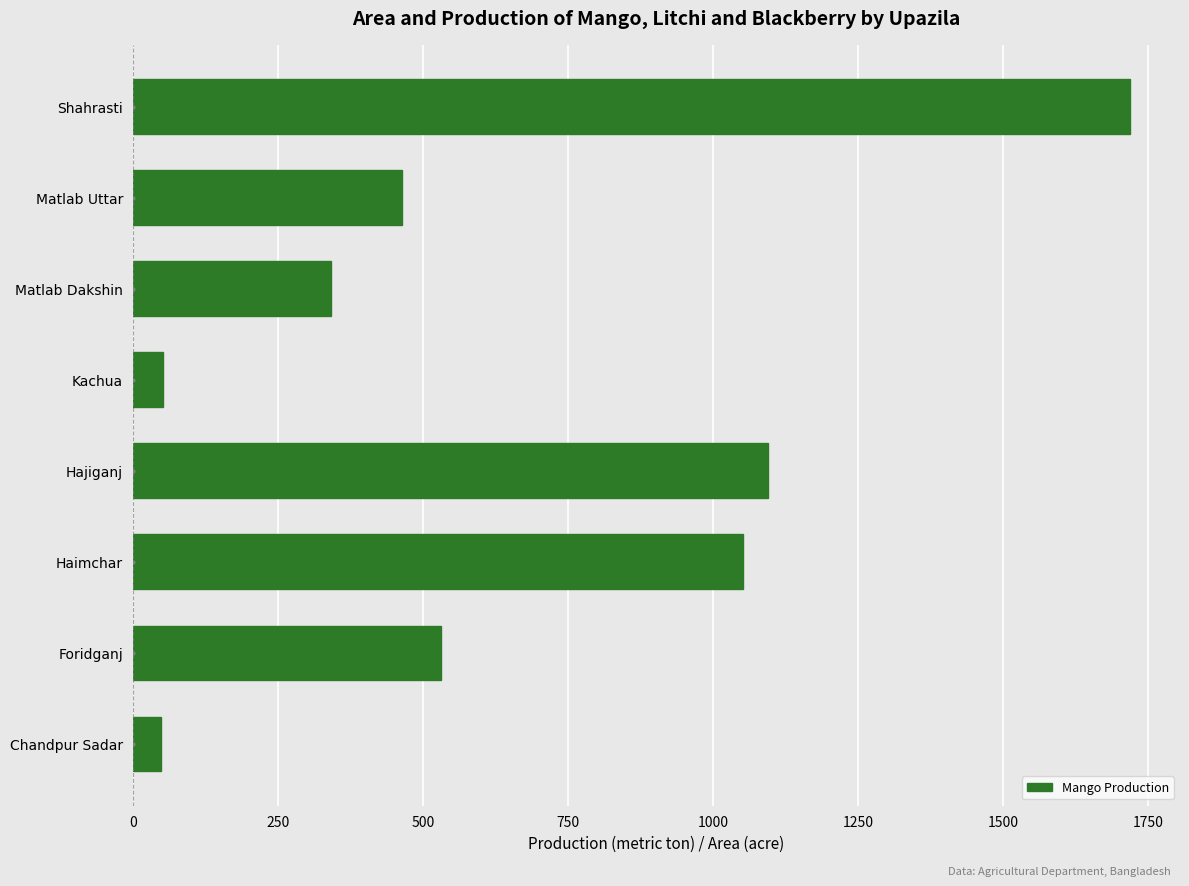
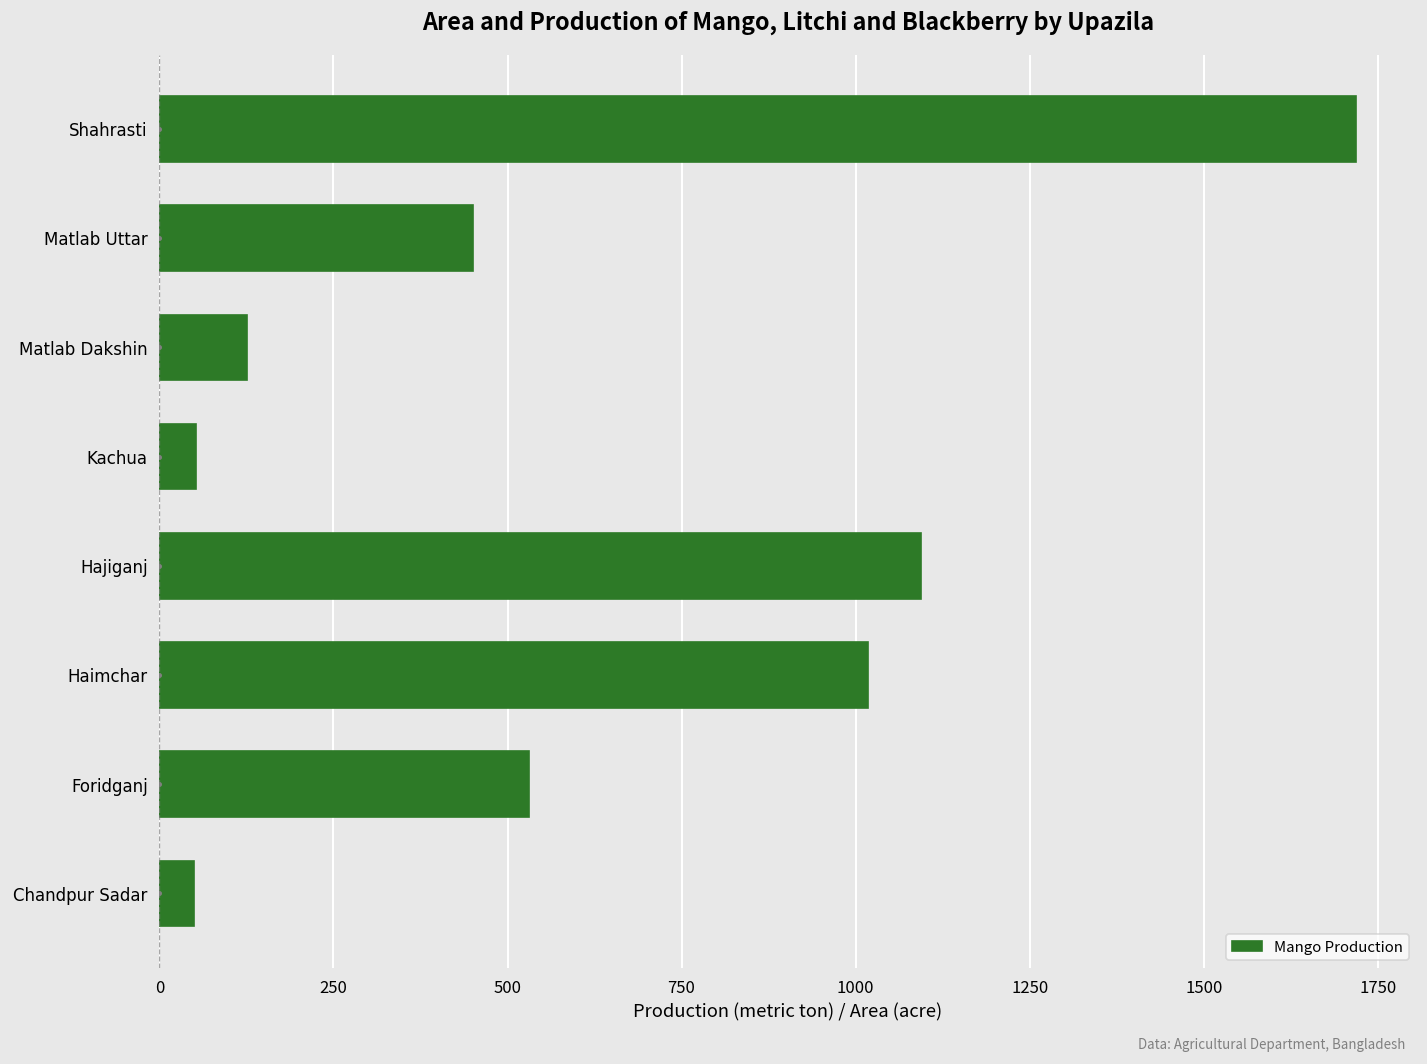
Mango Production, Matlab Uttar: 460 -> 450
Mango Production, Matlab Dakshin: 340 -> 130
Mango Production, Haimchar: 1050 -> 1020
